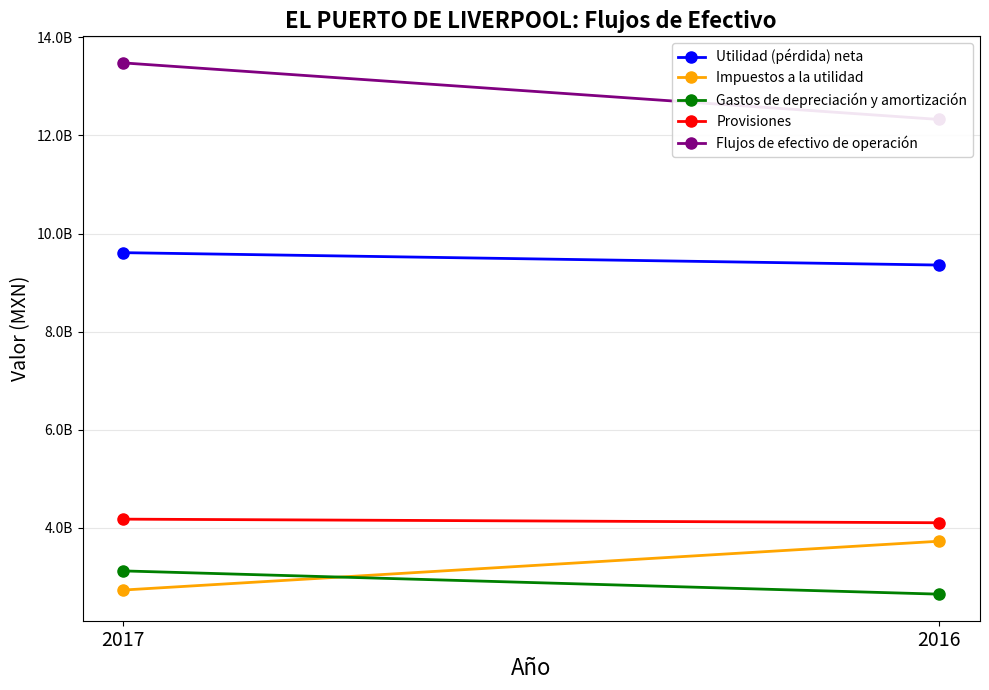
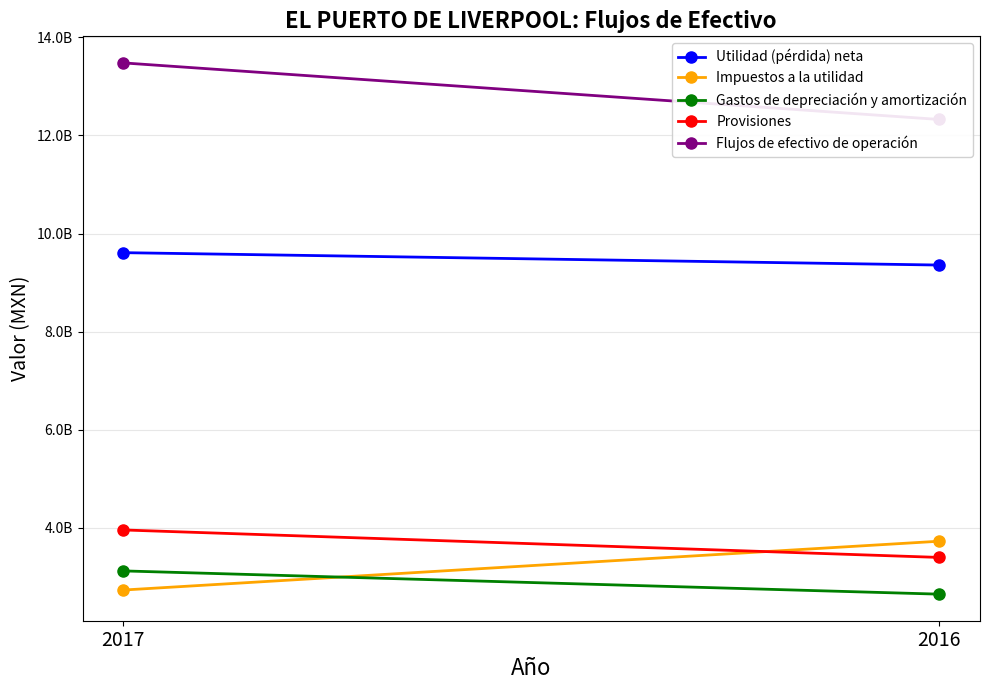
Provisiones, 2017: 4200000000 -> 4000000000
Provisiones, 2016: 4100000000 -> 3400000000
